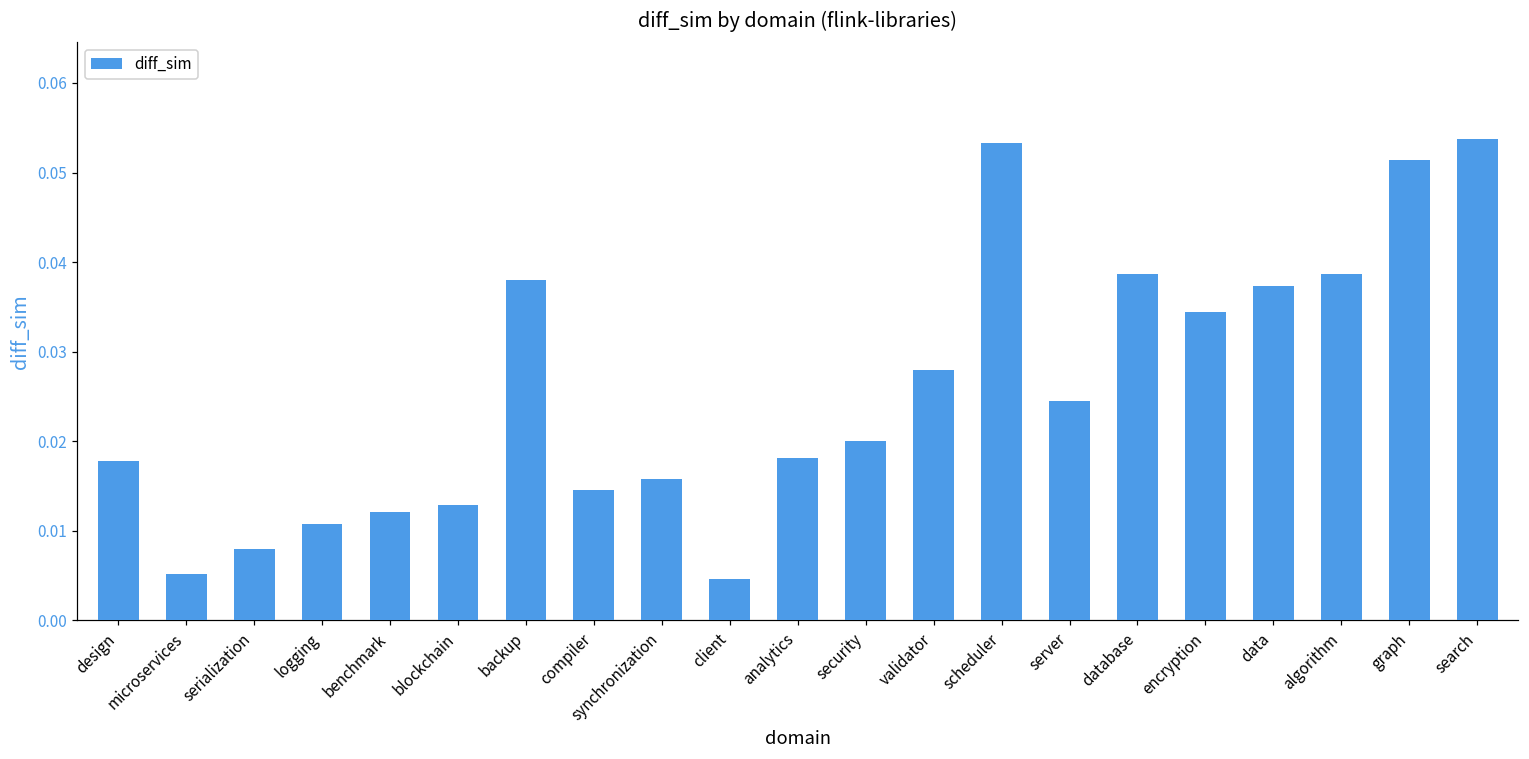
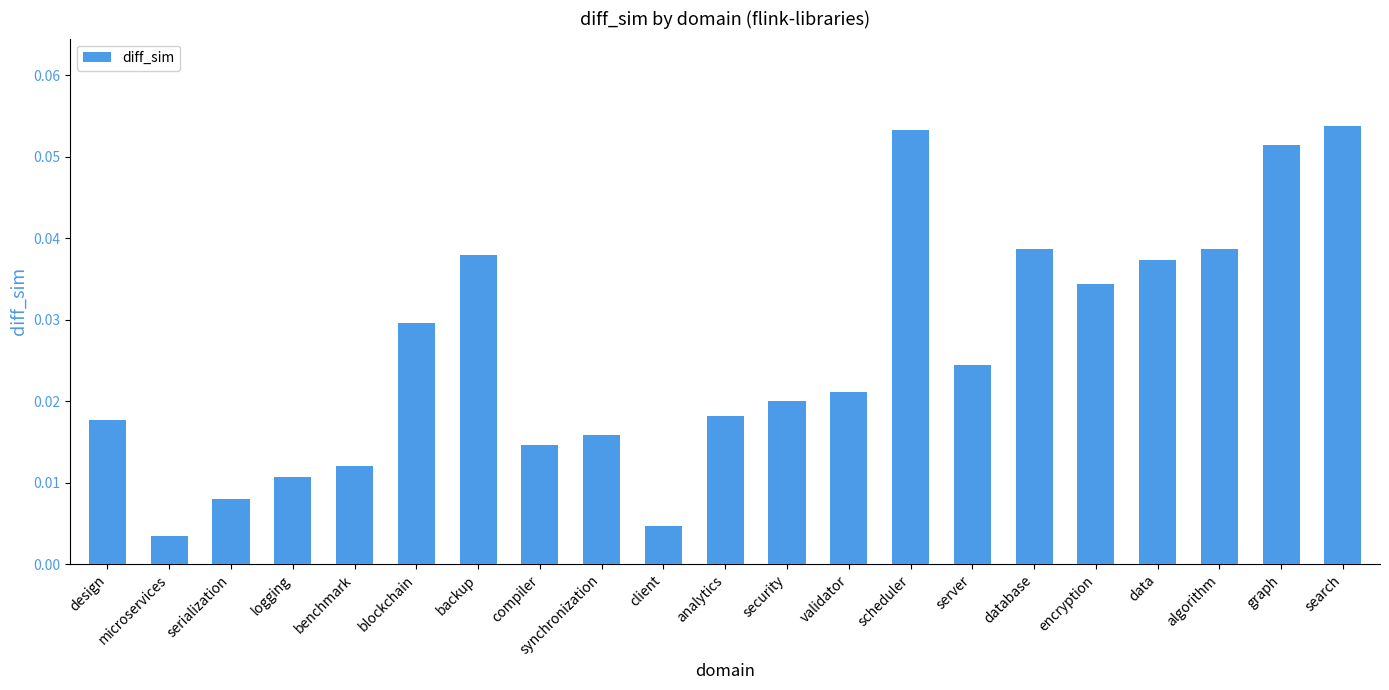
microservices: 0.005 -> 0.003
blockchain: 0.013 -> 0.030
validator: 0.028 -> 0.021
